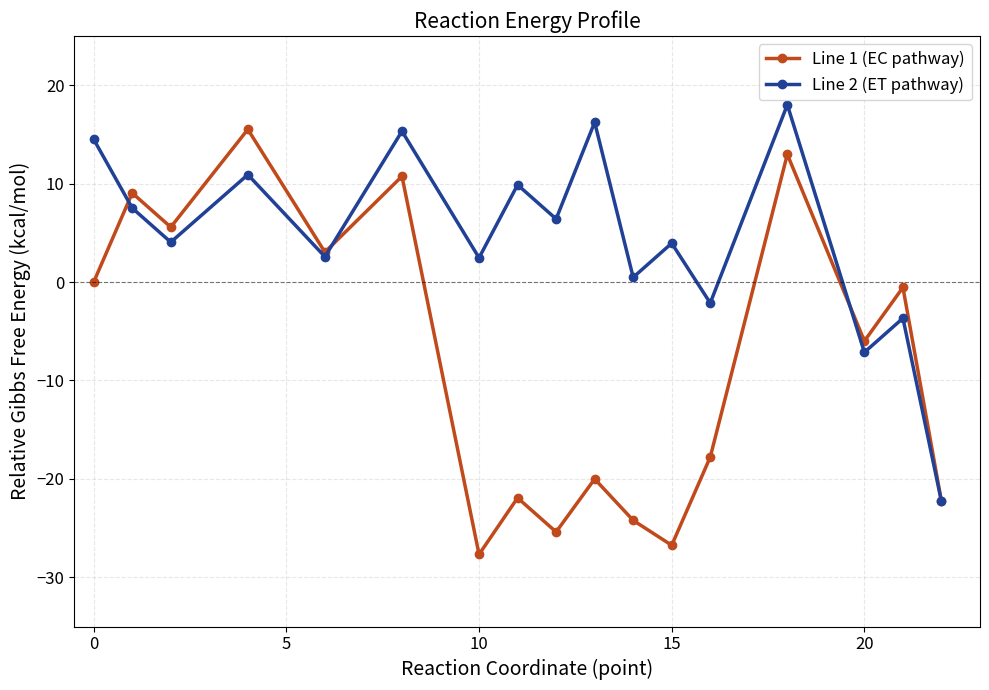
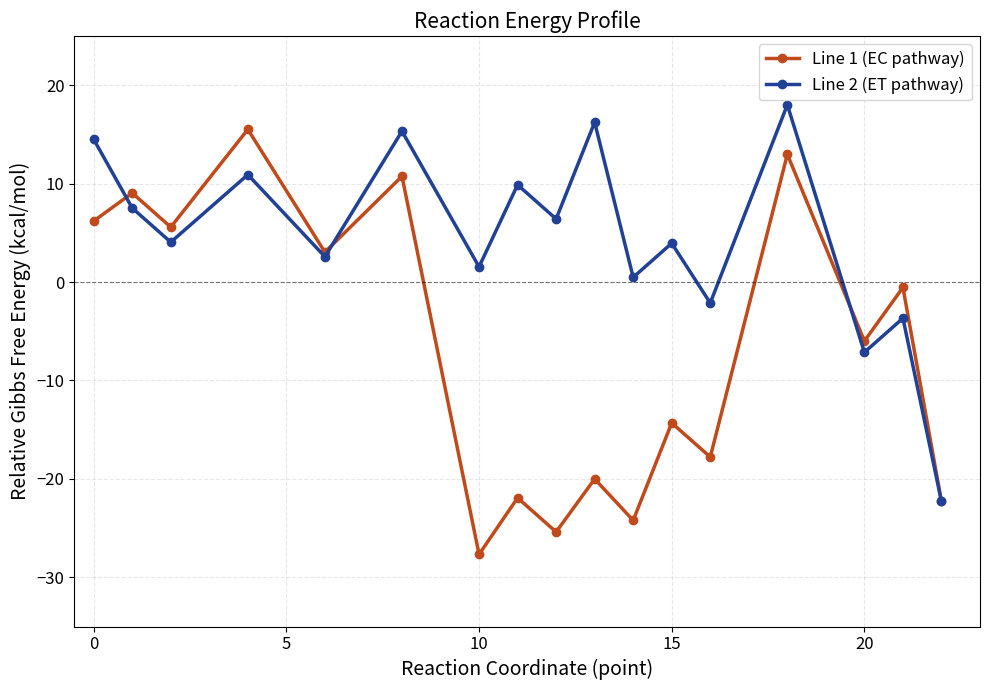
Line 1 (EC pathway), 0: 0 -> 6
Line 2 (ET pathway), 10: 2.5 -> 1.5
Line 1 (EC pathway), 15: -27 -> -14
